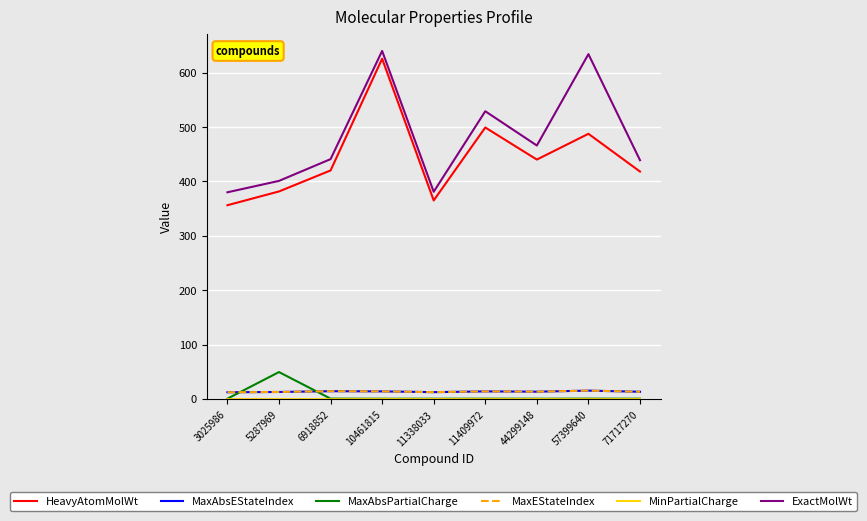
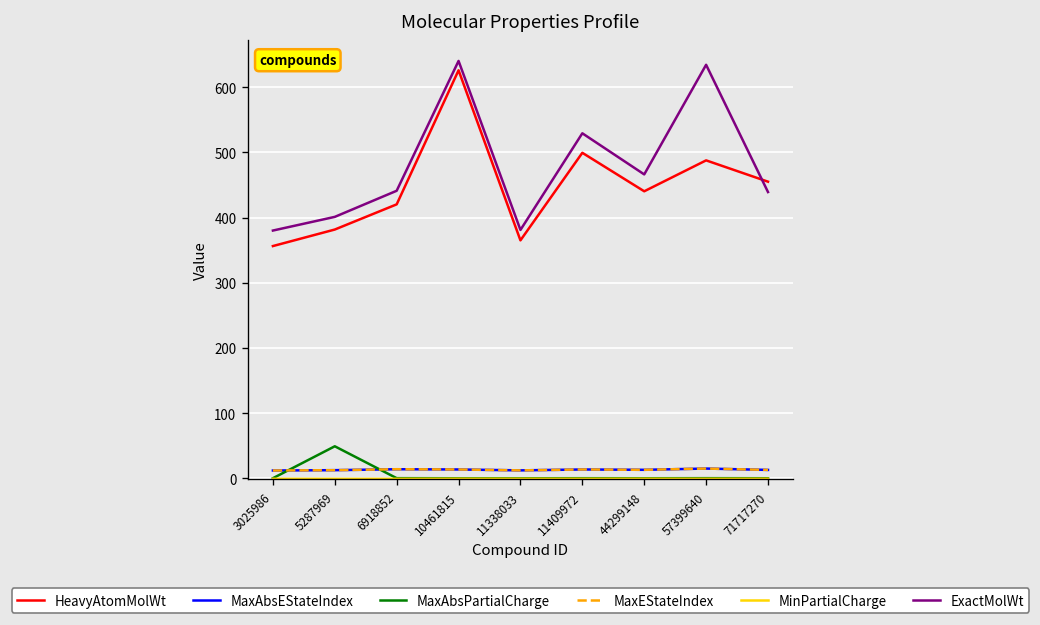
HeavyAtomMolWt, 71717270: 420 -> 460
